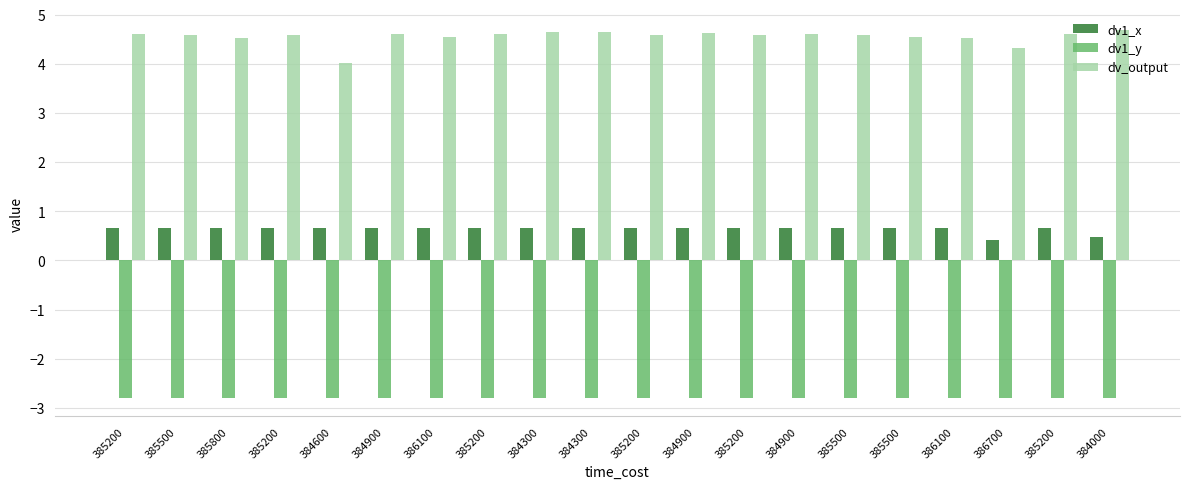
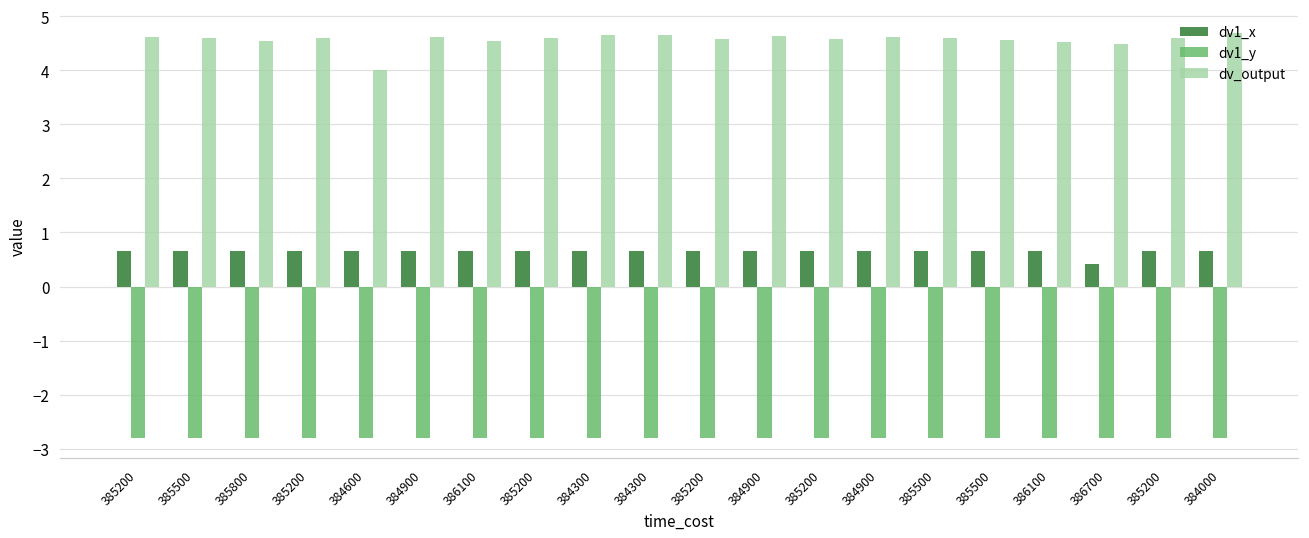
dv_output, 386700: 4.3 -> 4.5
dv1_x, 384000: 0.5 -> 0.7
